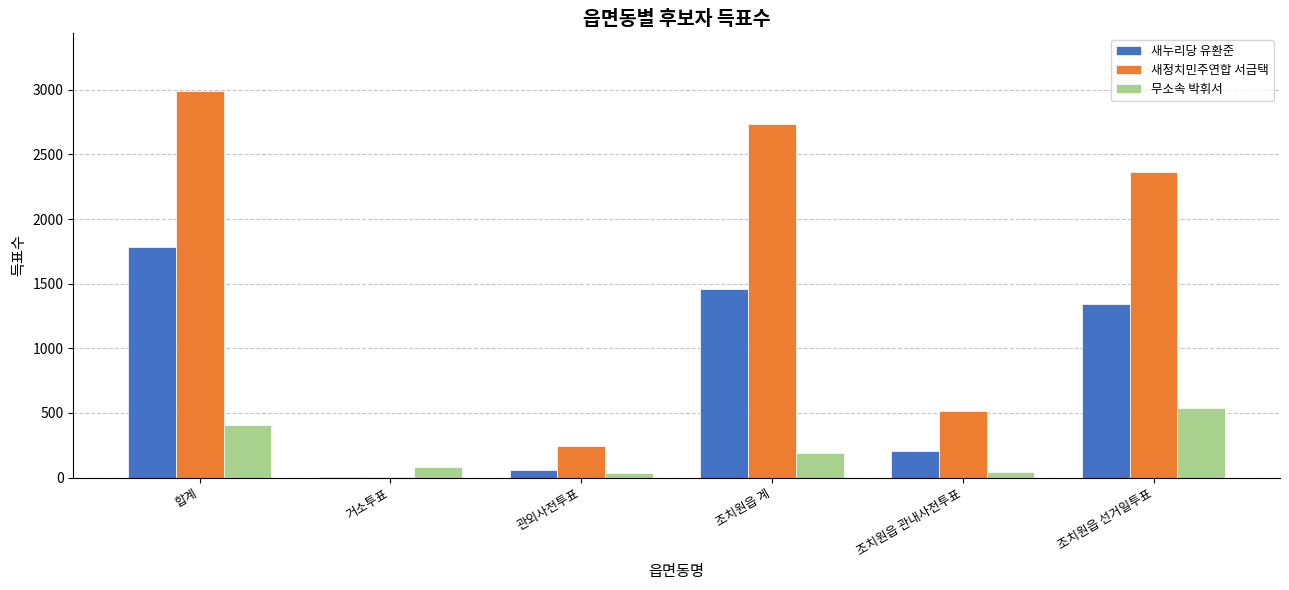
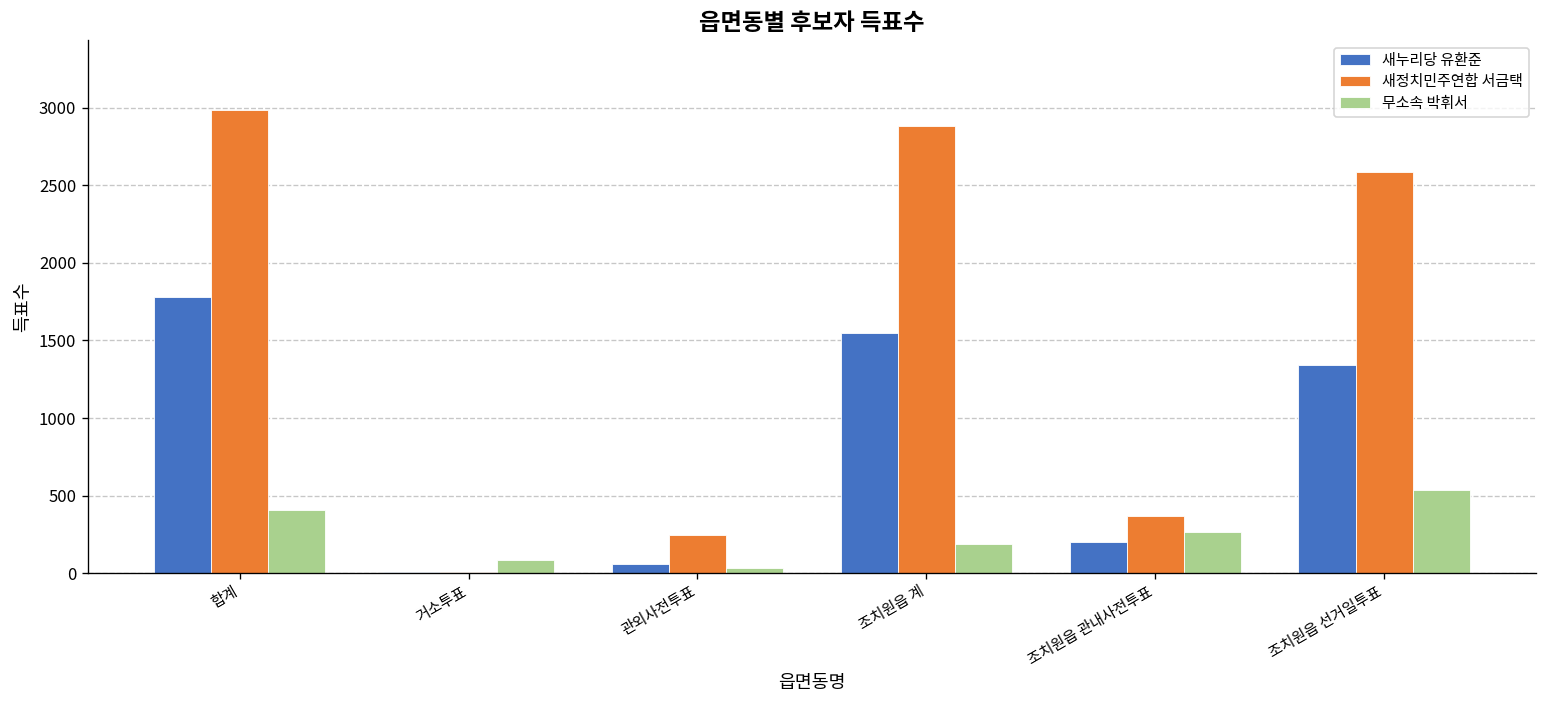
새누리당 유환준, 조치원읍 계: 1460 -> 1550
새정치민주연합 서금택, 조치원읍 계: 2730 -> 2880
새정치민주연합 서금택, 조치원읍 관내사전투표: 510 -> 370
무소속 박휘서, 조치원읍 관내사전투표: 50 -> 260
새정치민주연합 서금택, 조치원읍 선거일투표: 2370 -> 2590
